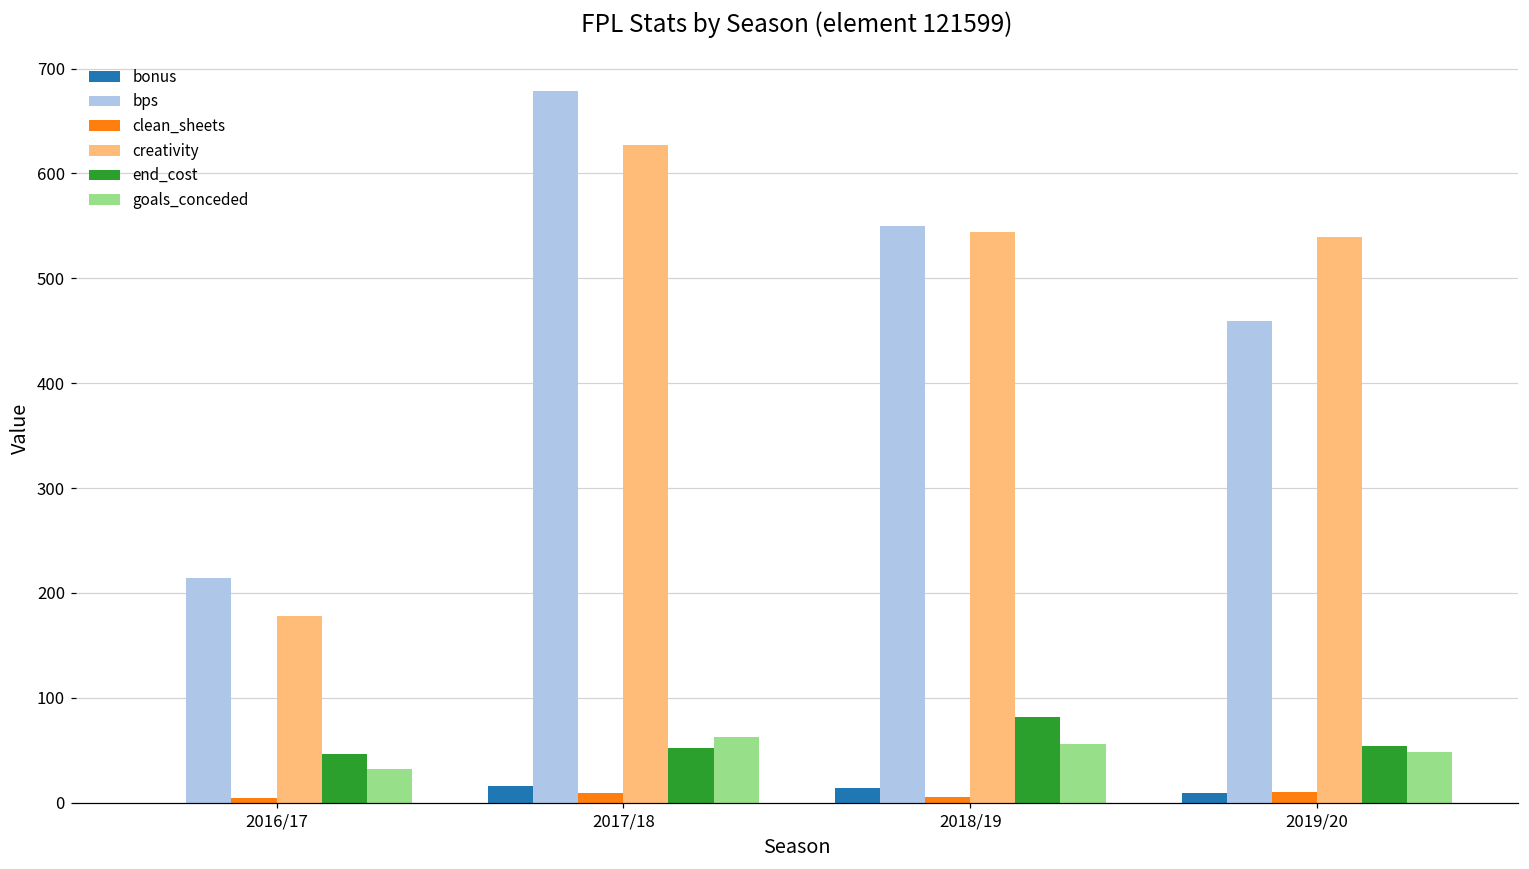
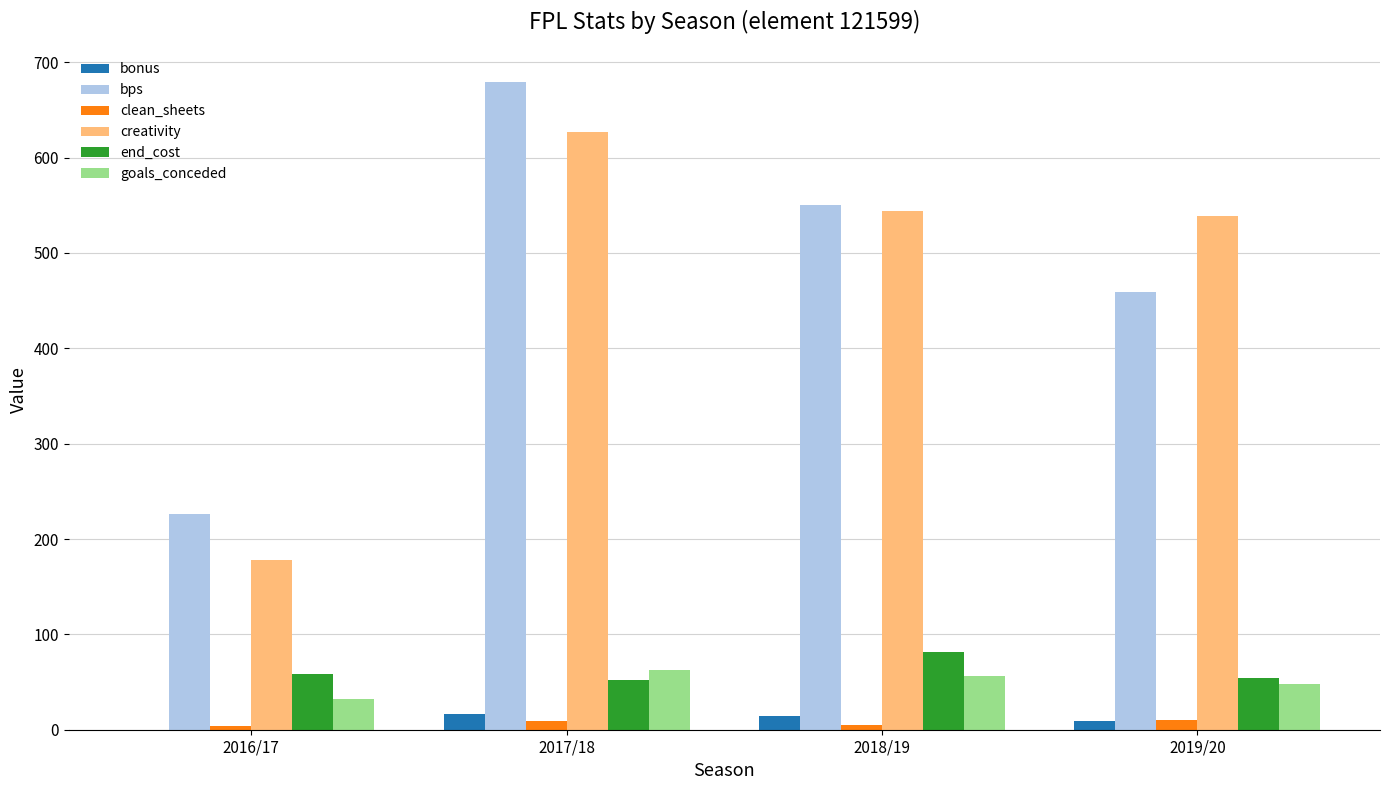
bps, 2016/17: 210 -> 230
end_cost, 2016/17: 50 -> 60
